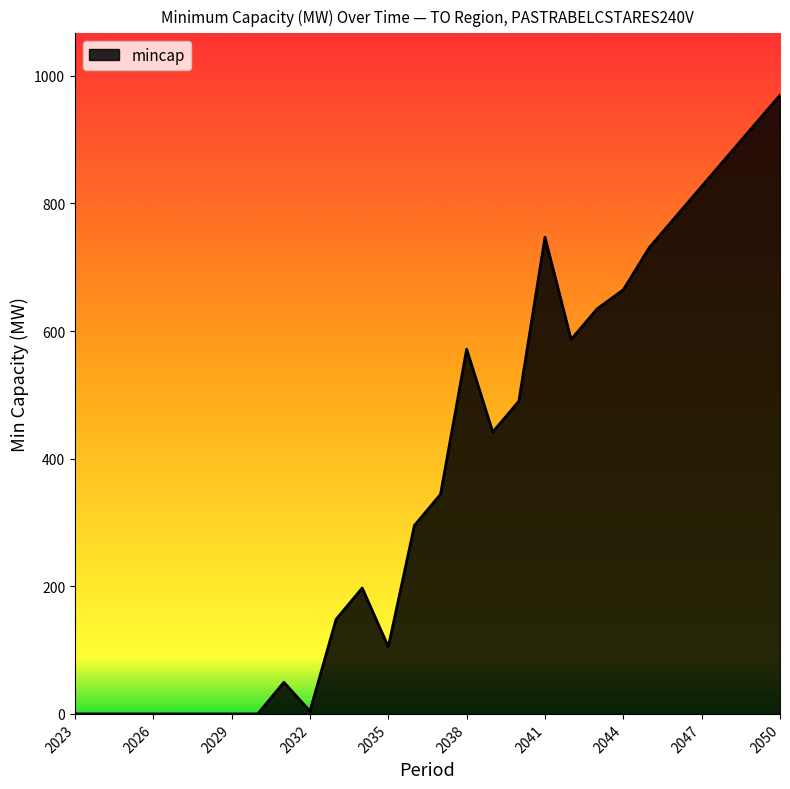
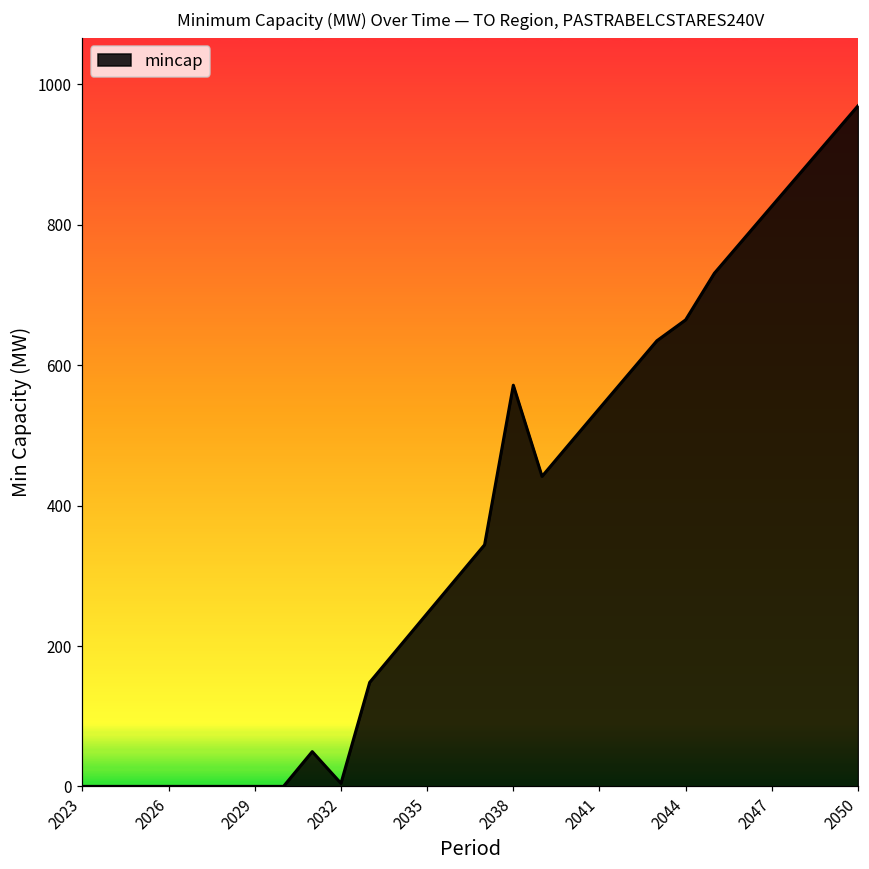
2035: 110 -> 250
2041: 750 -> 540
